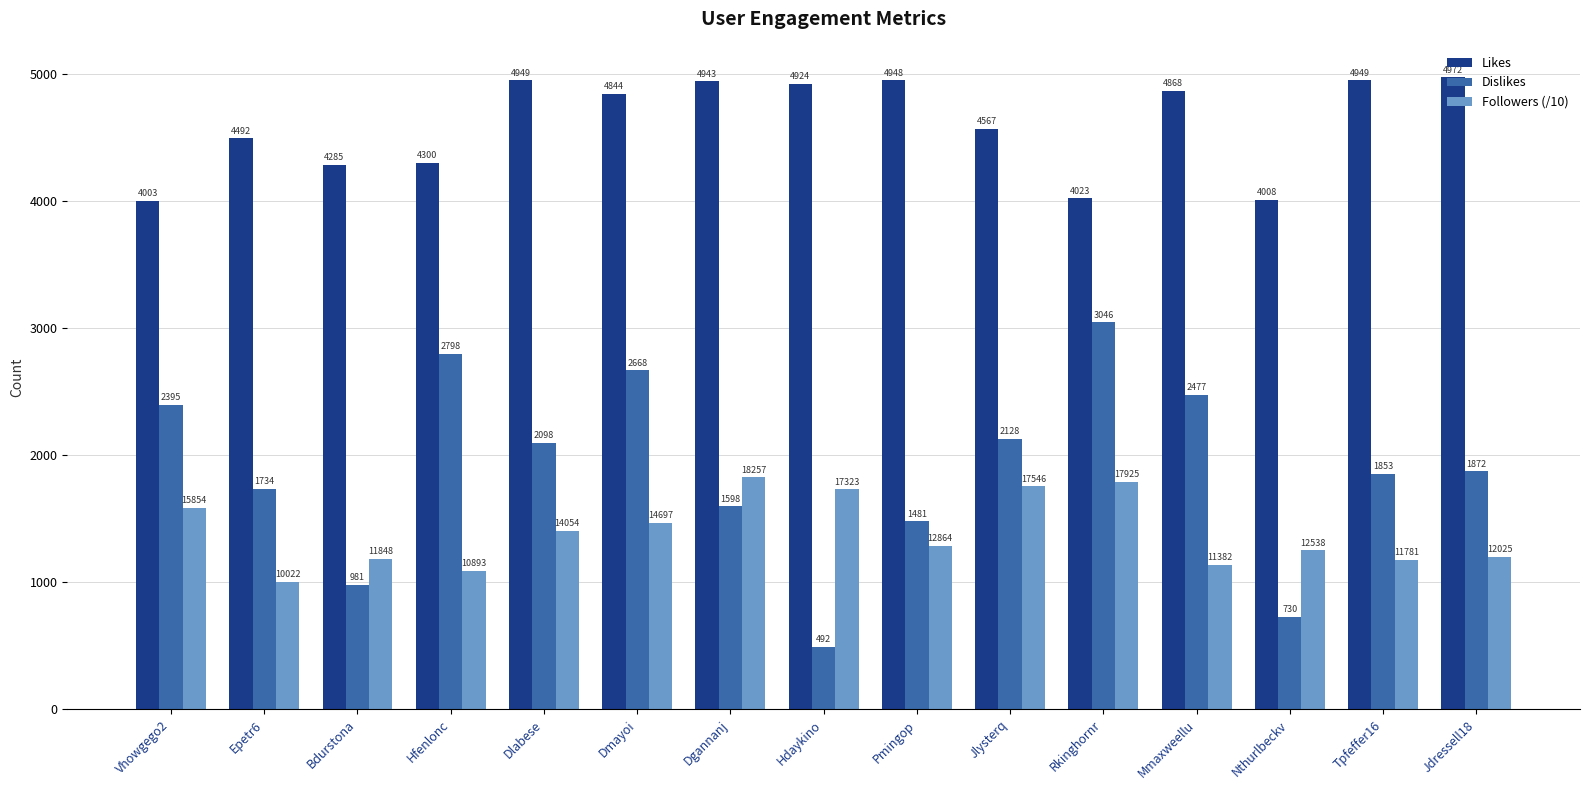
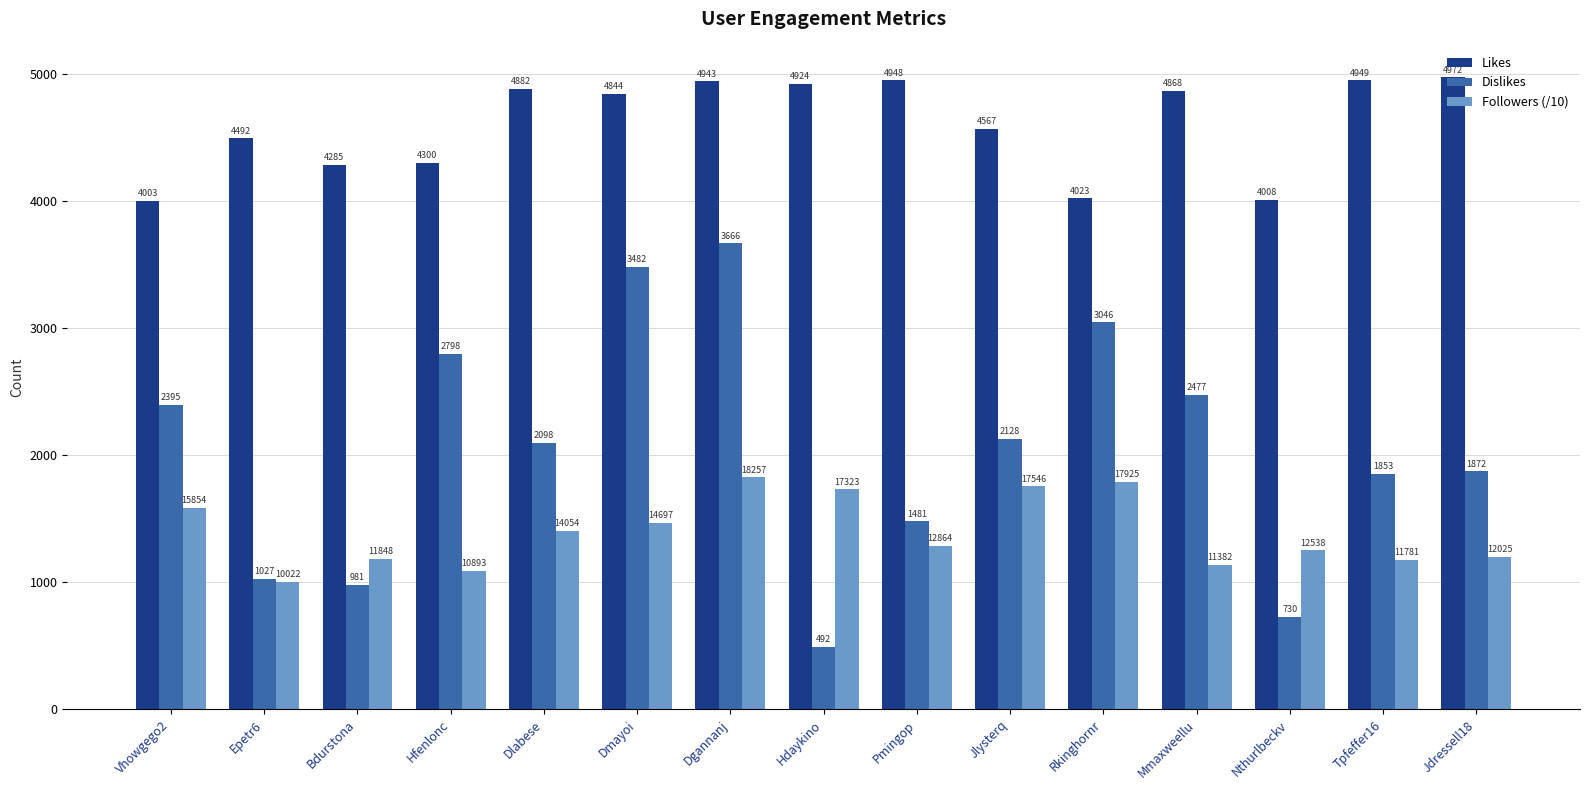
Dislikes, Epetr6: 1734 -> 1027
Likes, Dlabese: 4949 -> 4882
Dislikes, Dmayoi: 2668 -> 3482
Dislikes, Dgannanj: 1598 -> 3666
